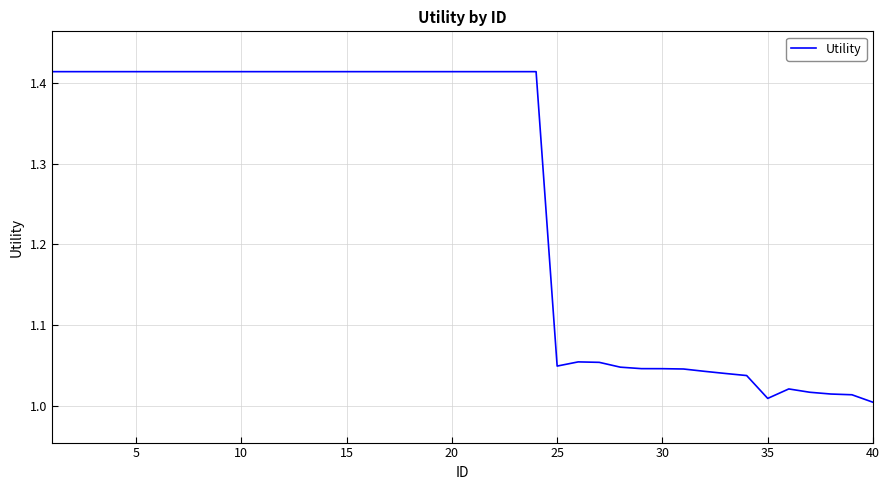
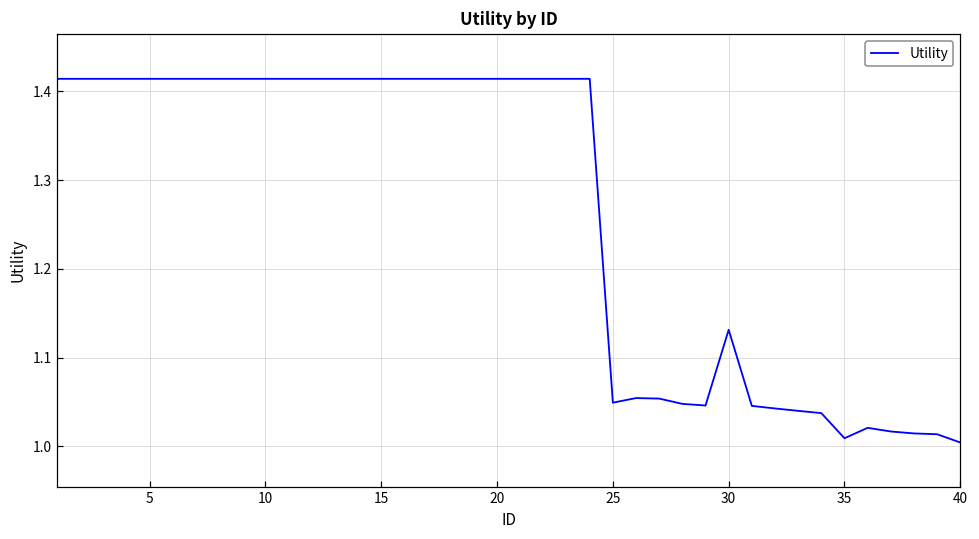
30: 1.05 -> 1.13
